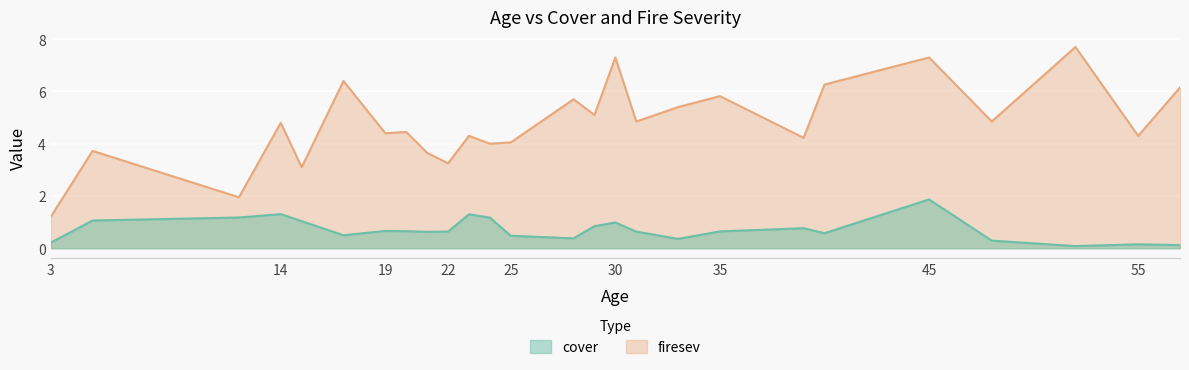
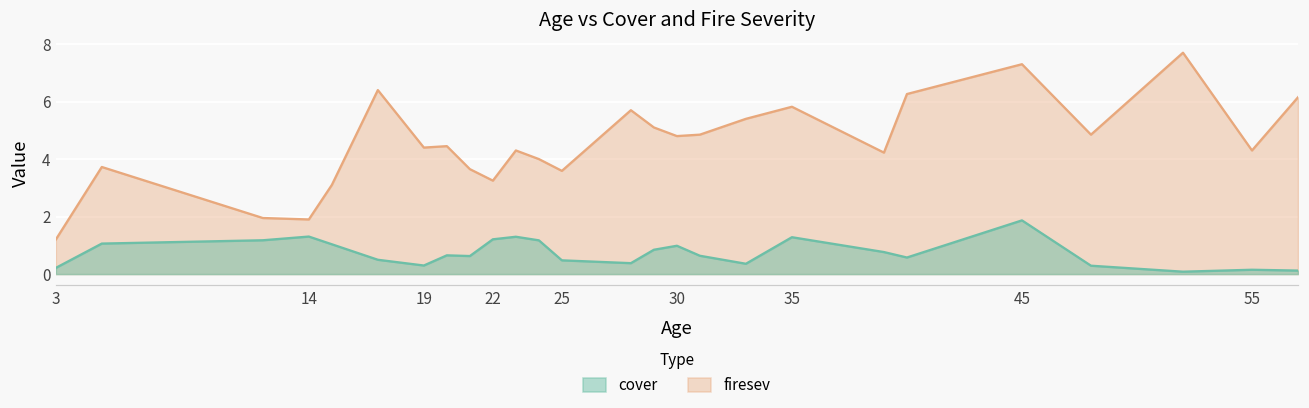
firesev, 14: 4.8 -> 1.9
cover, 19: 0.7 -> 0.3
cover, 22: 0.6 -> 1.2
firesev, 25: 4.1 -> 3.6
firesev, 30: 7.3 -> 4.8
cover, 35: 0.6 -> 1.3
